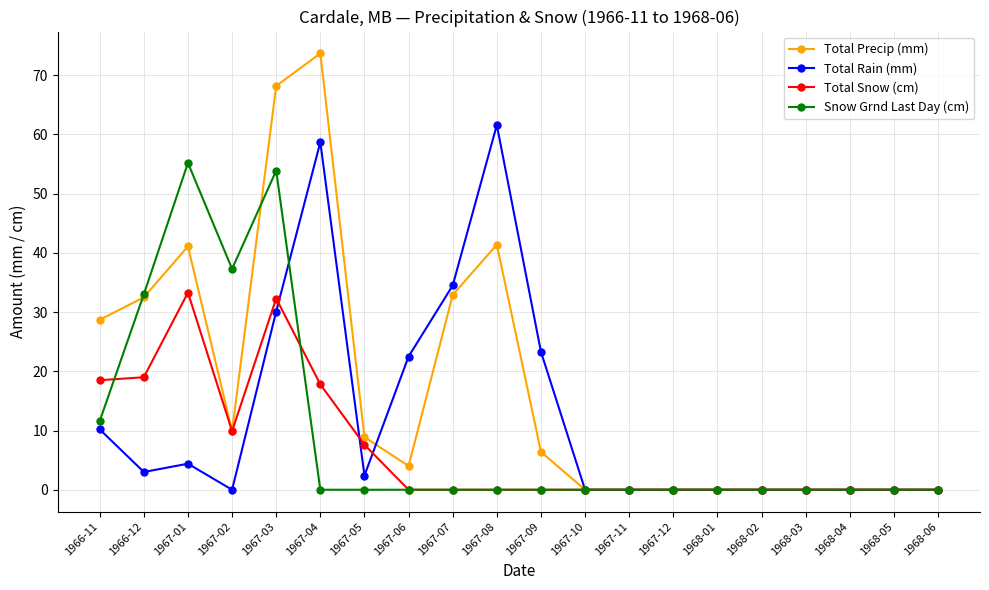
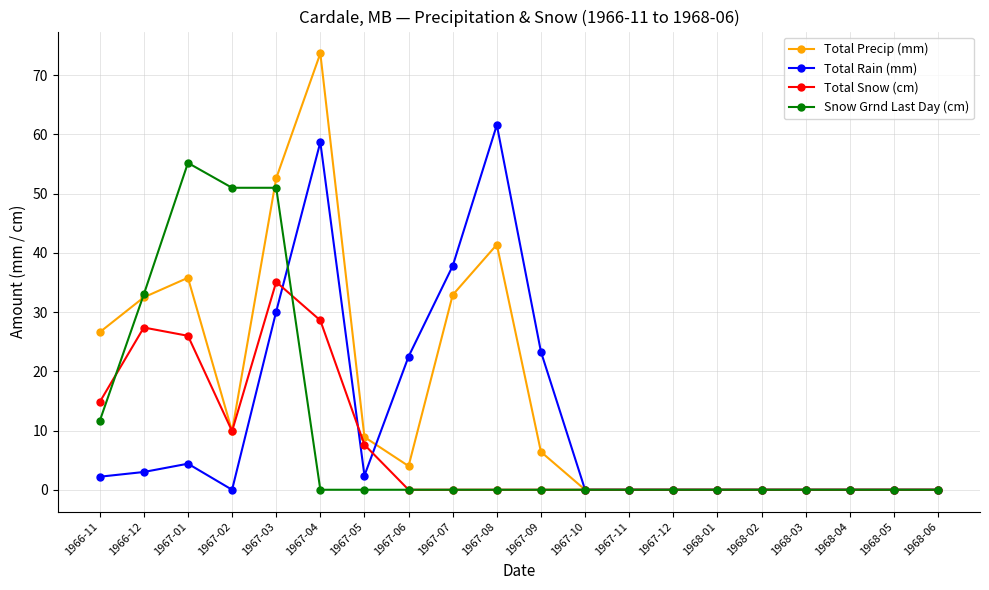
Total Precip (mm), 1966-11: 29 -> 27
Total Rain (mm), 1966-11: 10 -> 2
Total Snow (cm), 1966-11: 19 -> 15
Total Snow (cm), 1966-12: 19 -> 27
Total Precip (mm), 1967-01: 41 -> 36
Total Snow (cm), 1967-01: 33 -> 26
Snow Grnd Last Day (cm), 1967-02: 37 -> 51
Total Precip (mm), 1967-03: 68 -> 53
Total Snow (cm), 1967-03: 32 -> 35
Snow Grnd Last Day (cm), 1967-03: 54 -> 51
Total Snow (cm), 1967-04: 18 -> 29
Total Rain (mm), 1967-07: 35 -> 38
